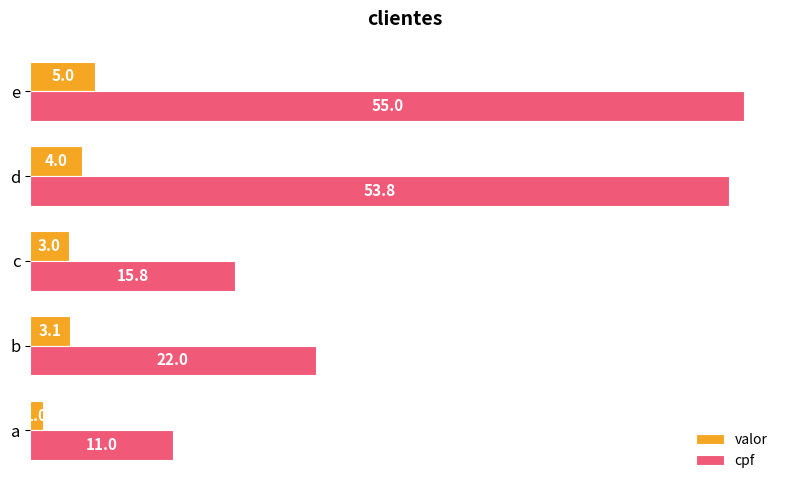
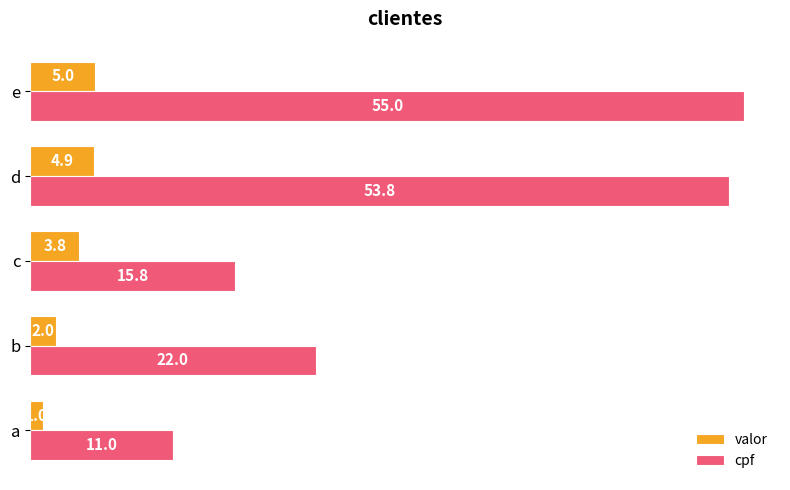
valor, d: 4.0 -> 4.9
valor, c: 3.0 -> 3.8
valor, b: 3.1 -> 2.0
